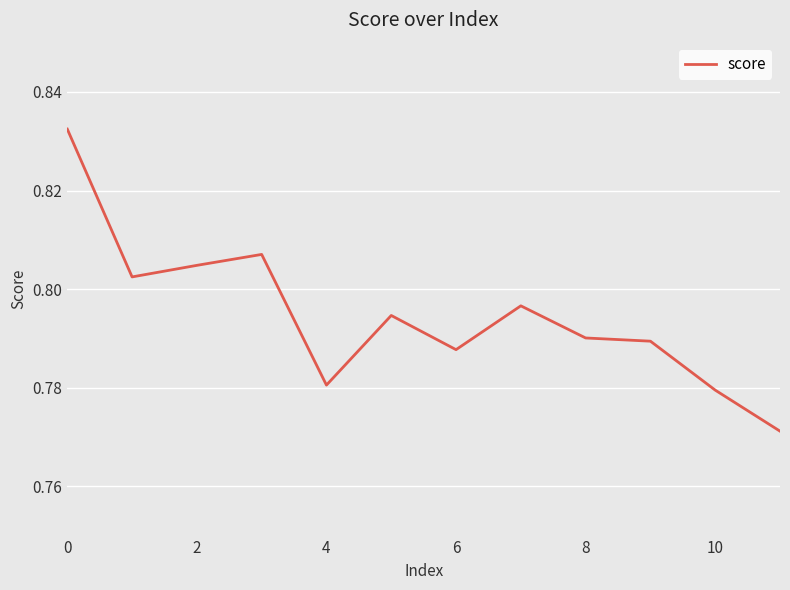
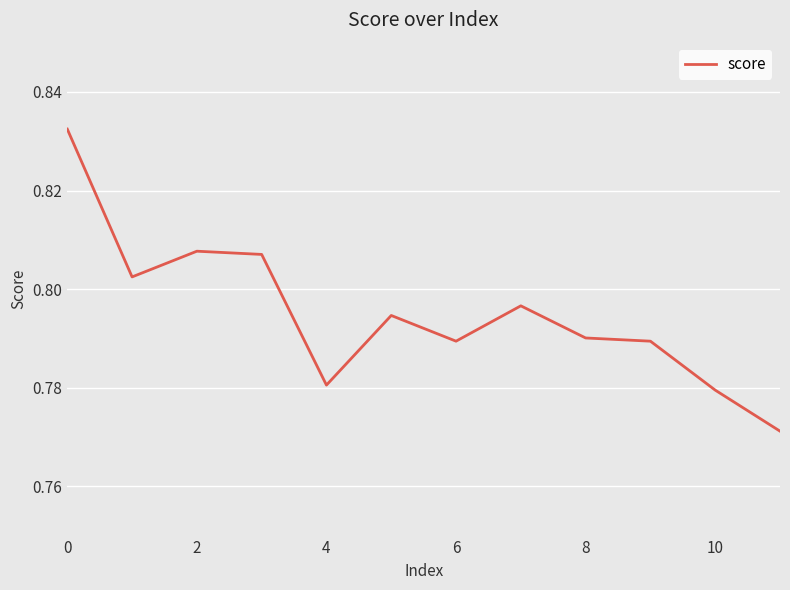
2: 0.805 -> 0.808
6: 0.788 -> 0.789
